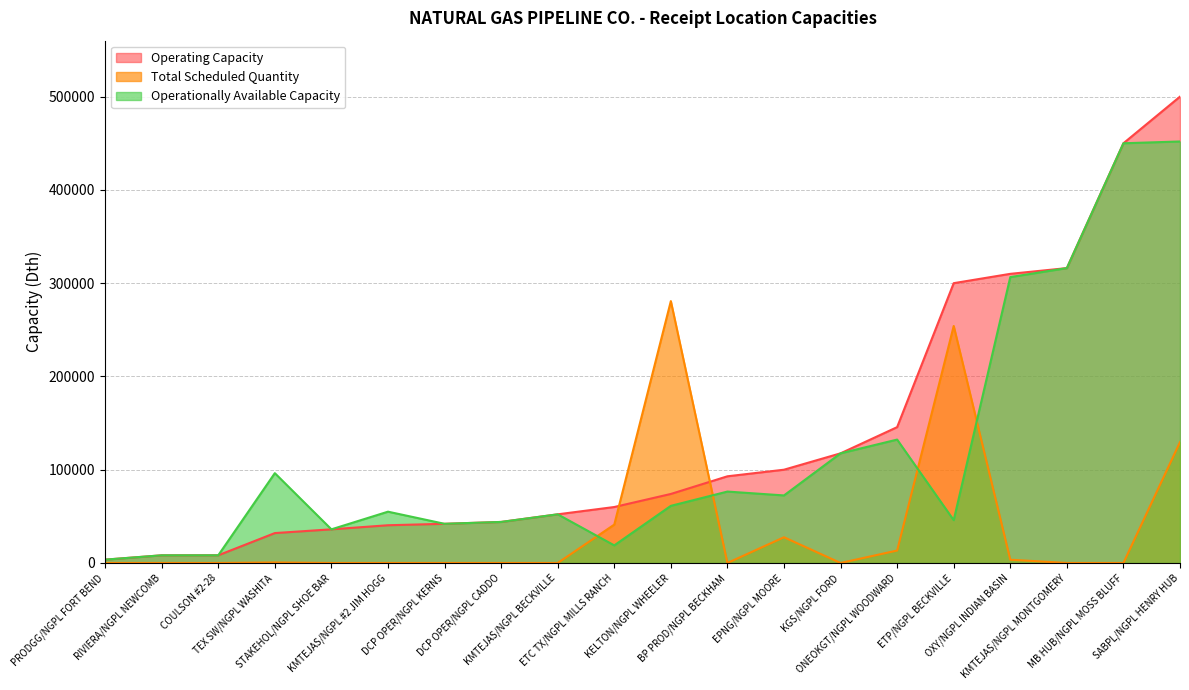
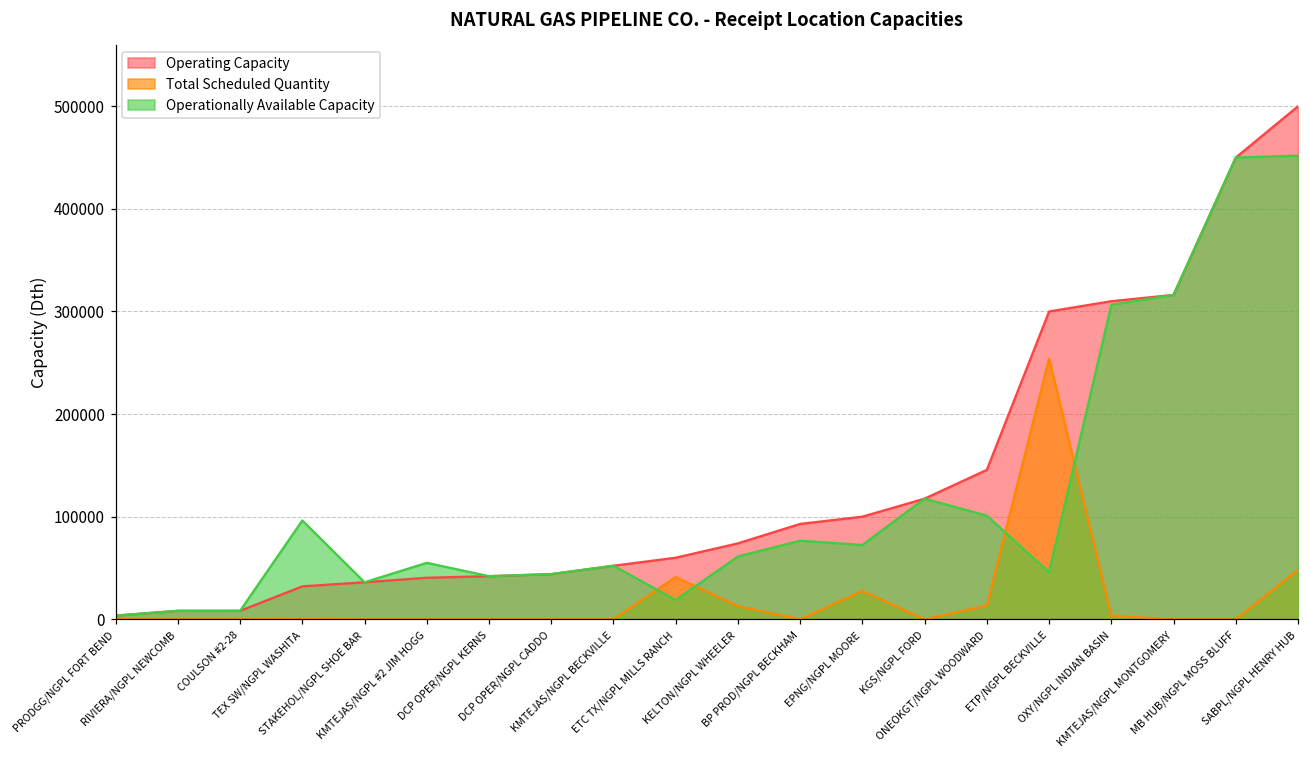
Total Scheduled Quantity, KELTON/NGPL WHEELER: 280000 -> 10000
Operationally Available Capacity, ONEOKGT/NGPL WOODWARD: 130000 -> 100000
Total Scheduled Quantity, SABPL/NGPL HENRY HUB: 130000 -> 50000
